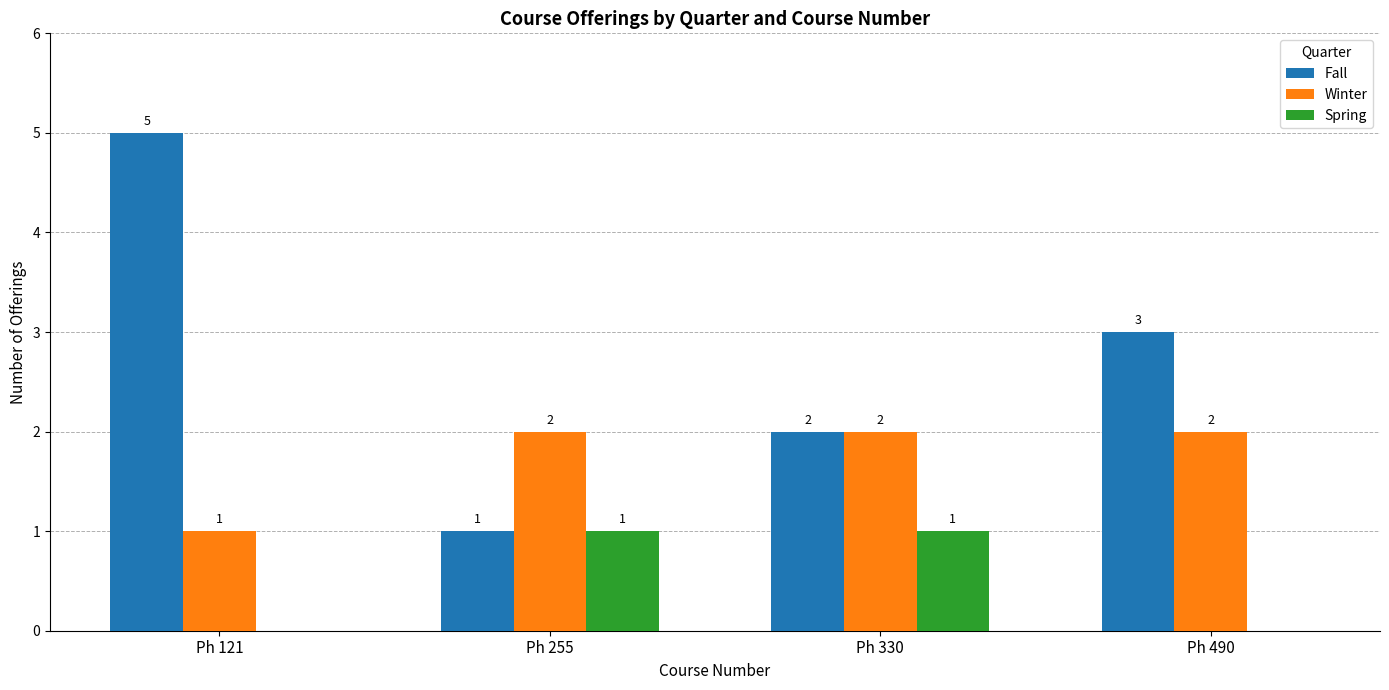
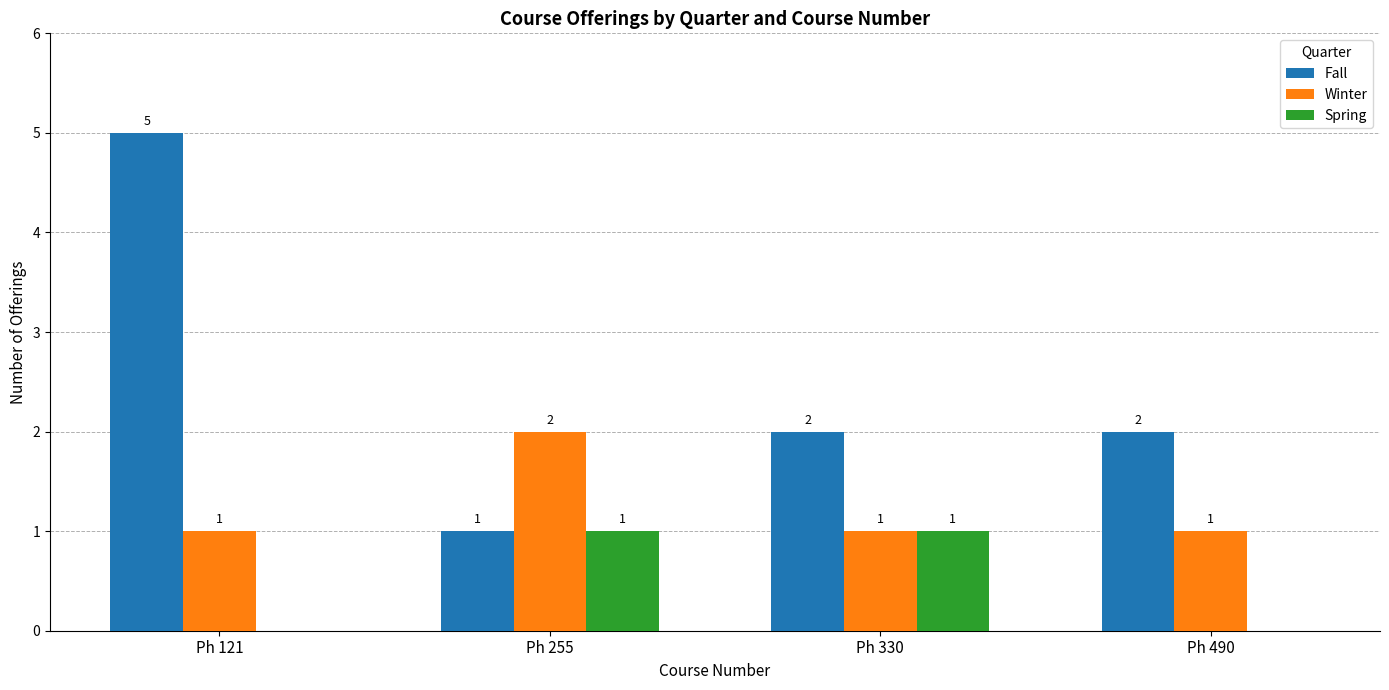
Winter, Ph 330: 2 -> 1
Fall, Ph 490: 3 -> 2
Winter, Ph 490: 2 -> 1
